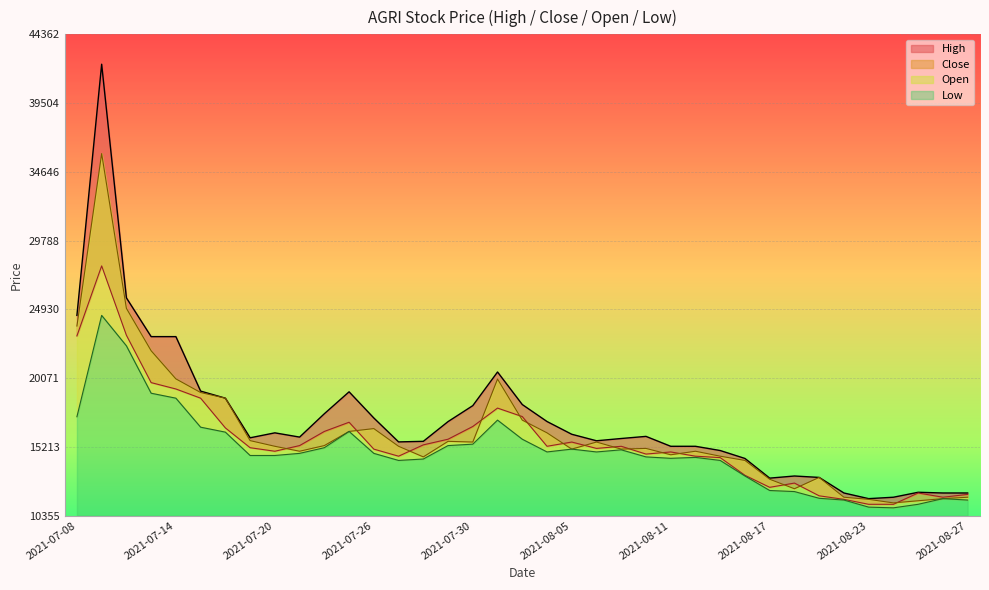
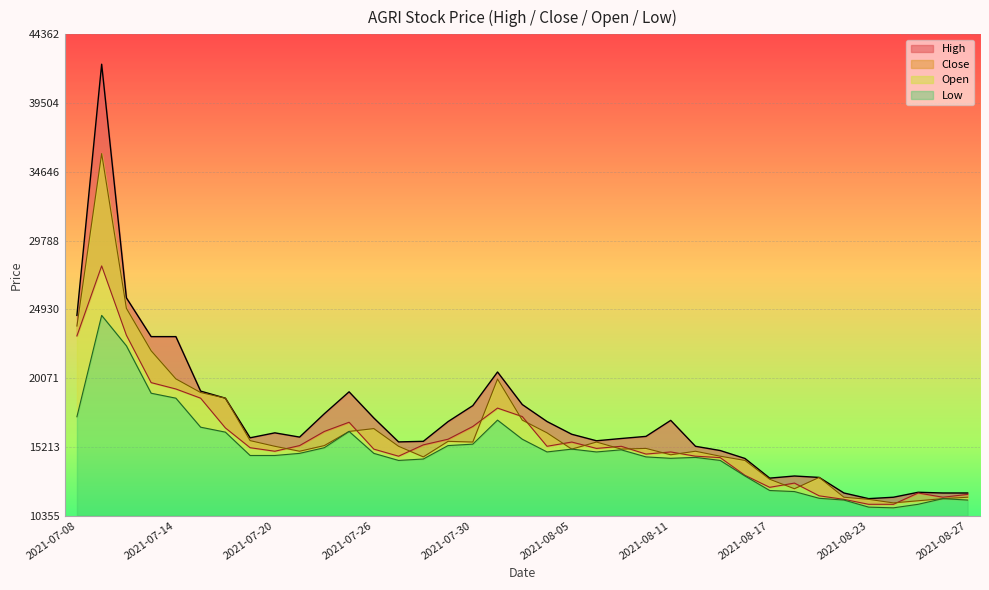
High, 2021-08-11: 15300 -> 17100
